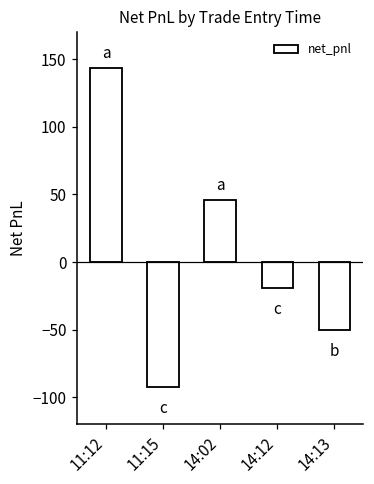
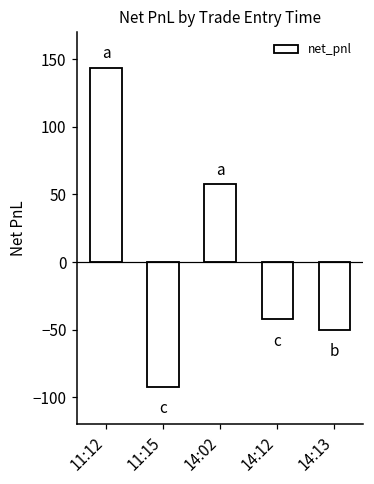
14:02: 46 -> 58
14:12: -19 -> -42
